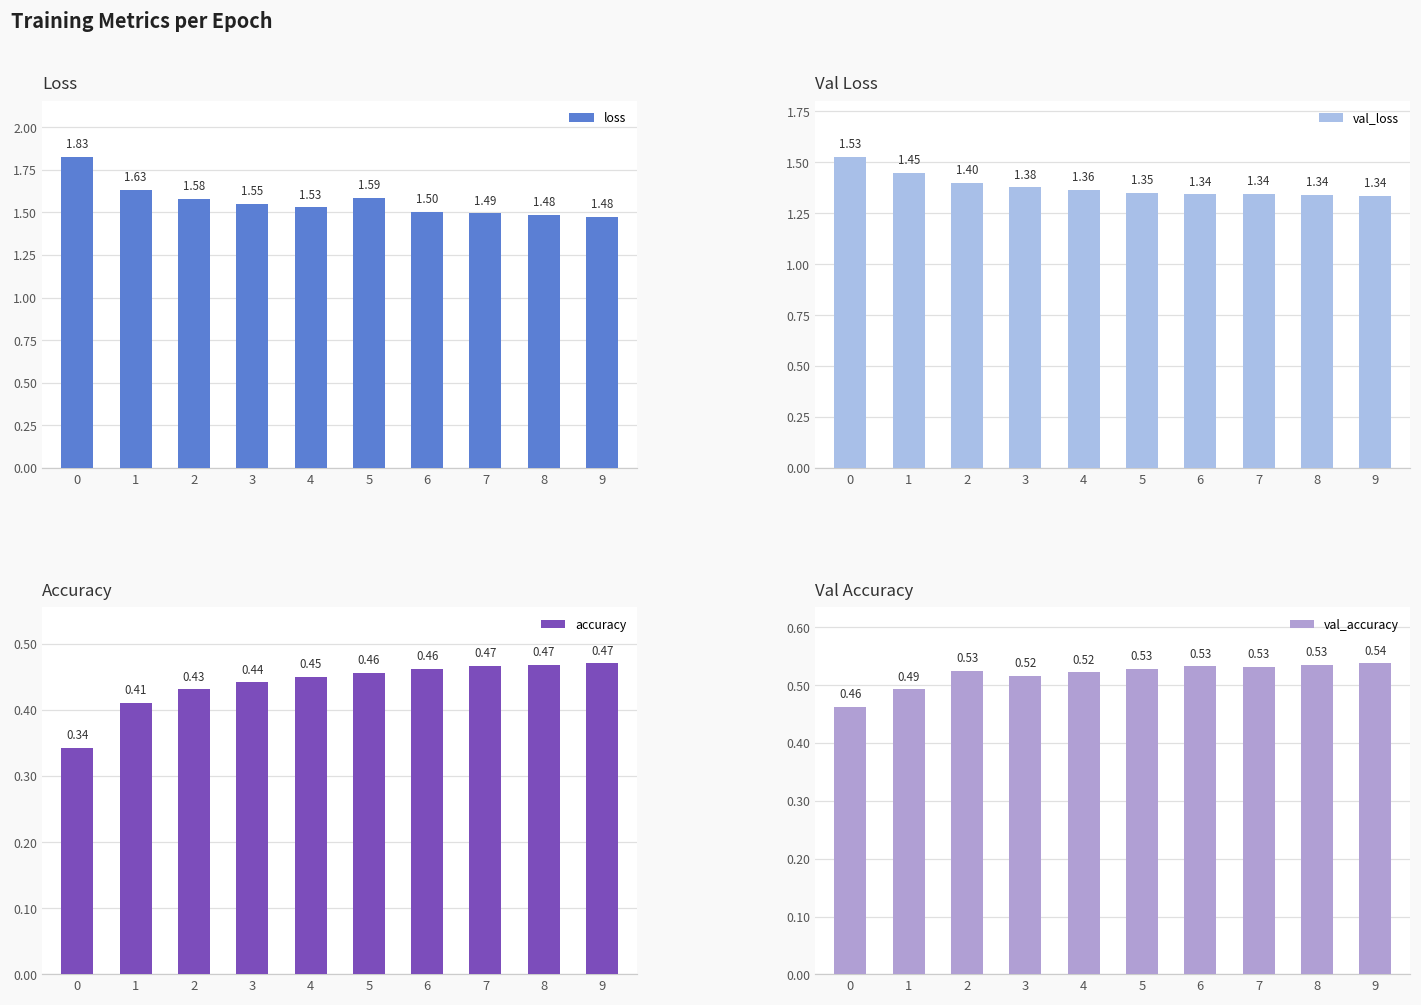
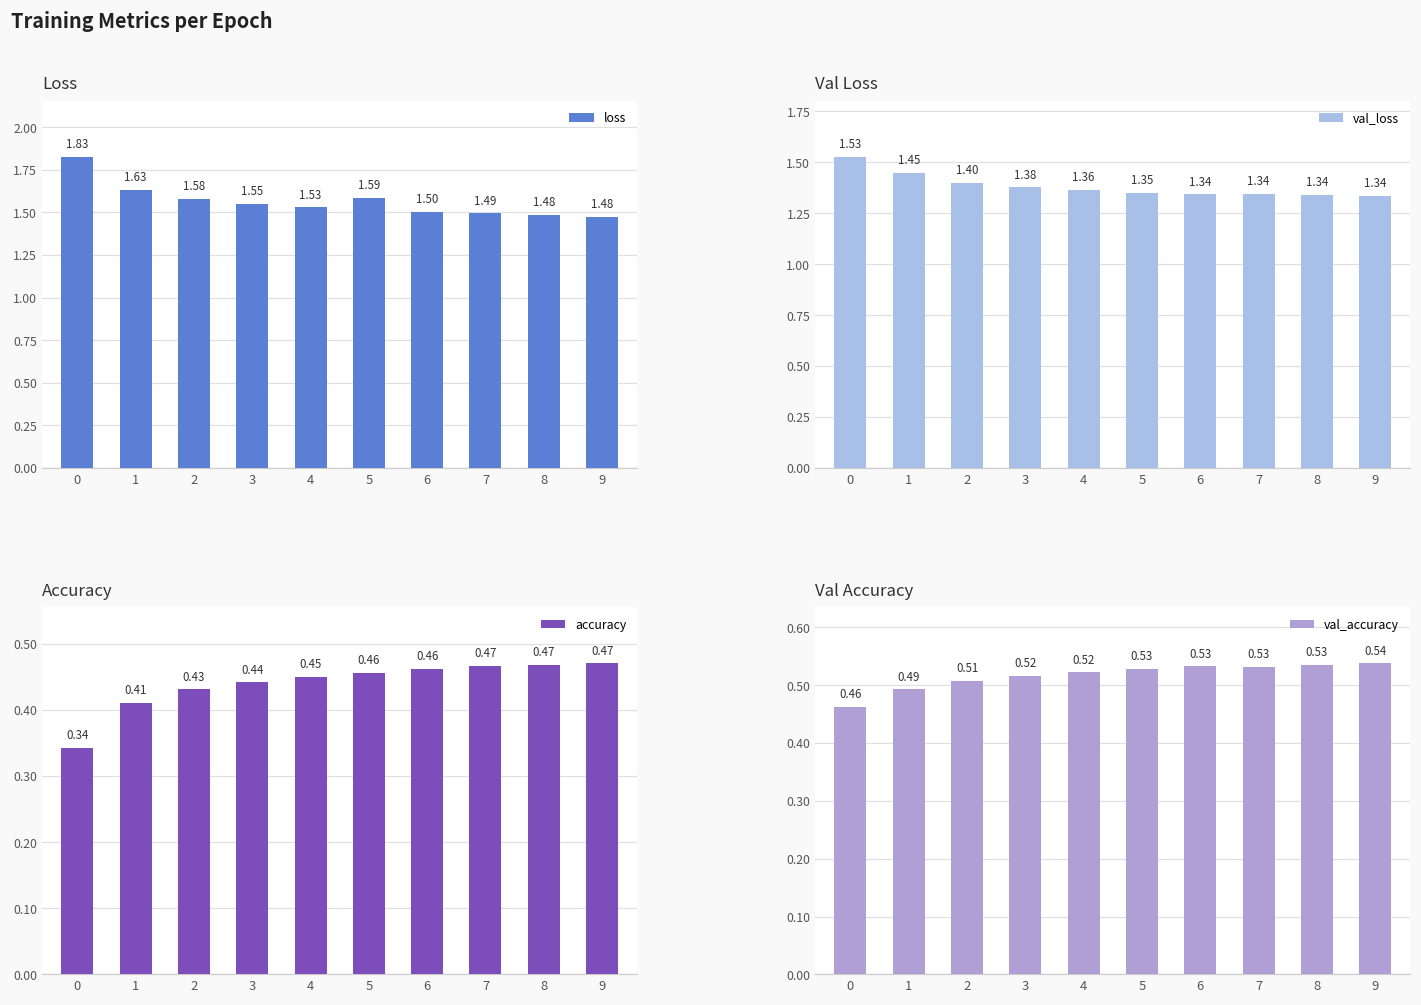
Val Accuracy, 2: 0.53 -> 0.51
